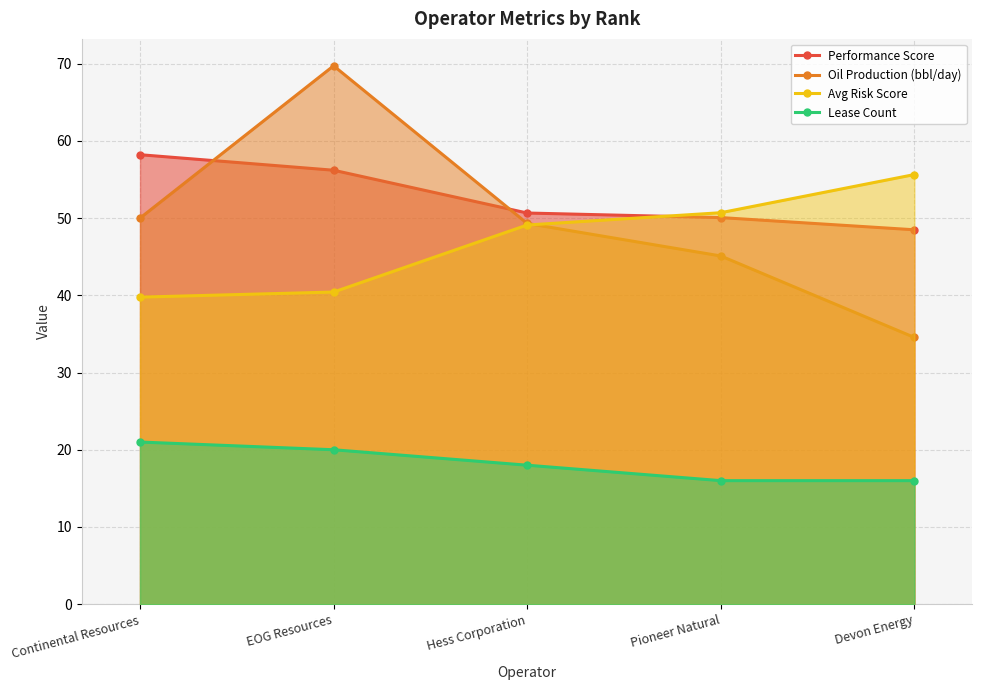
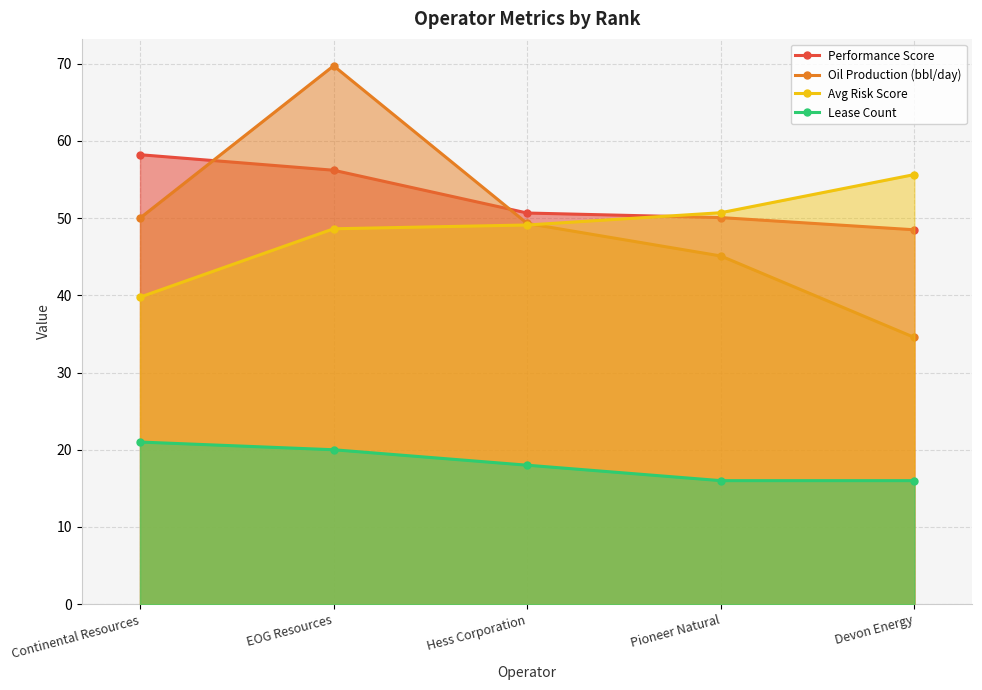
Avg Risk Score, EOG Resources: 40 -> 49
